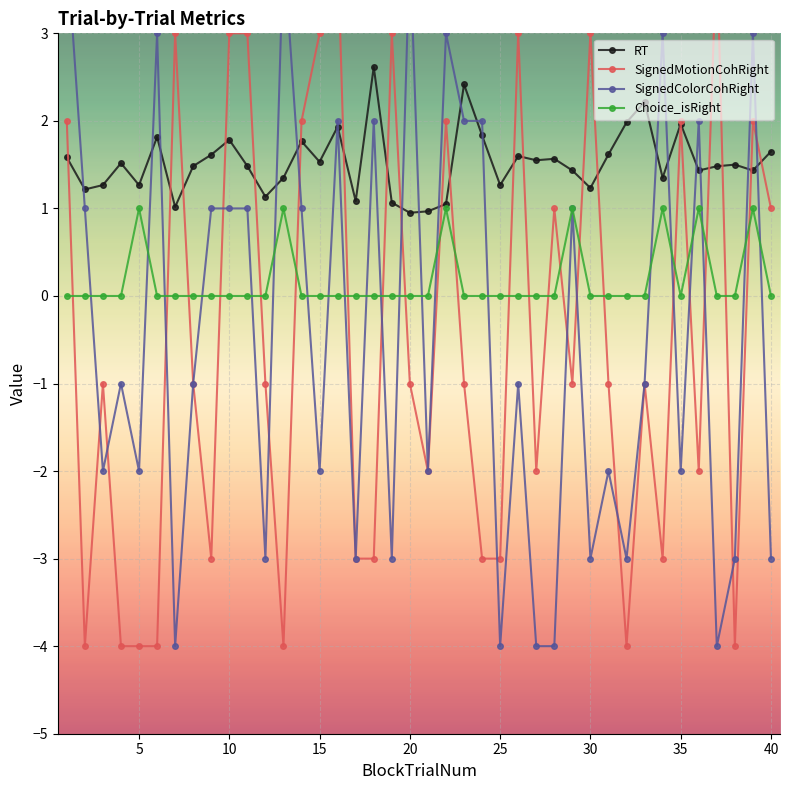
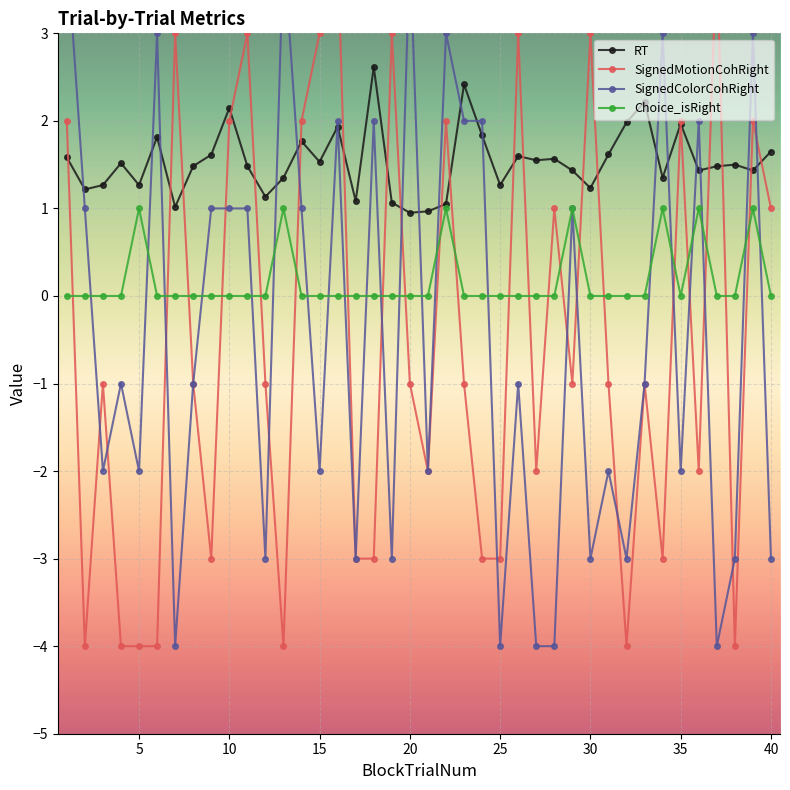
RT, 10: 1.8 -> 2.1
SignedMotionCohRight, 10: 3 -> 2
